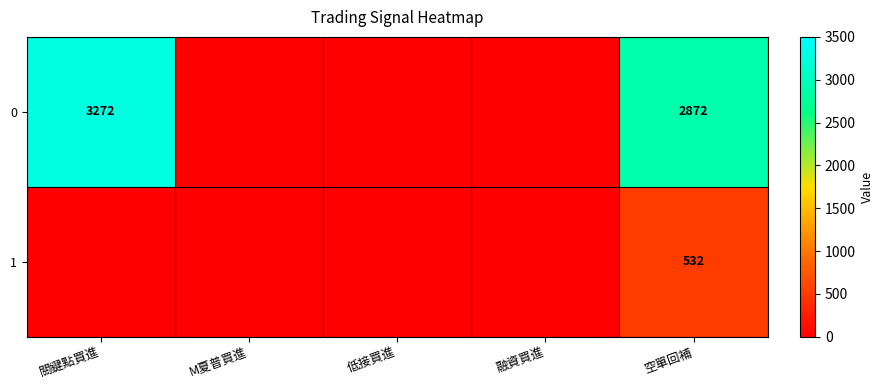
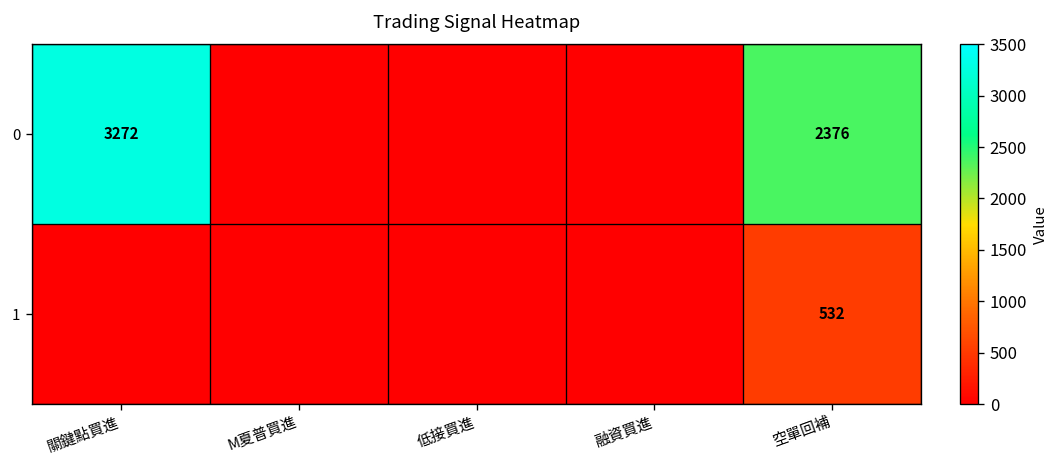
0, 空單回補: 2872 -> 2376
